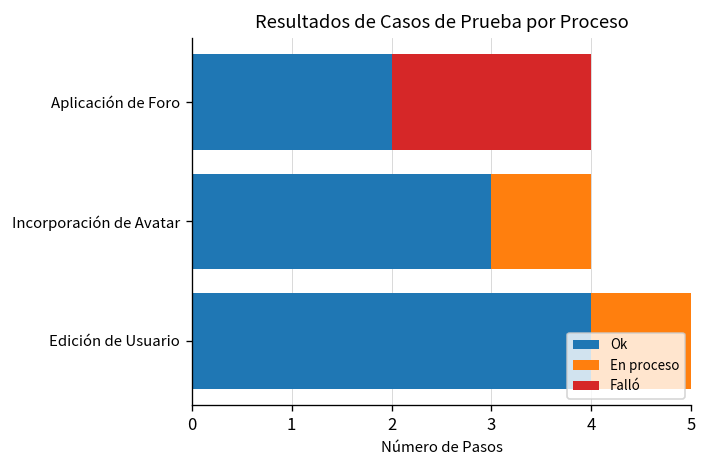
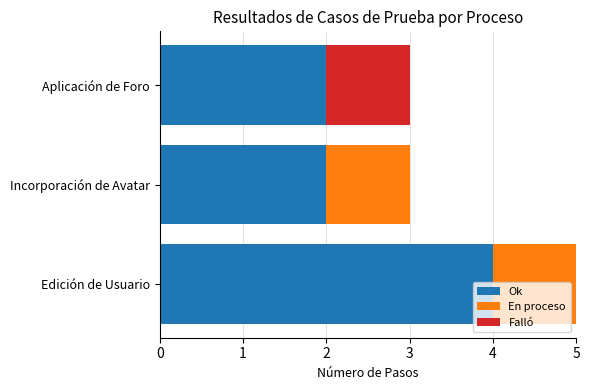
Falló, Aplicación de Foro: 2 -> 1
Ok, Incorporación de Avatar: 3 -> 2
